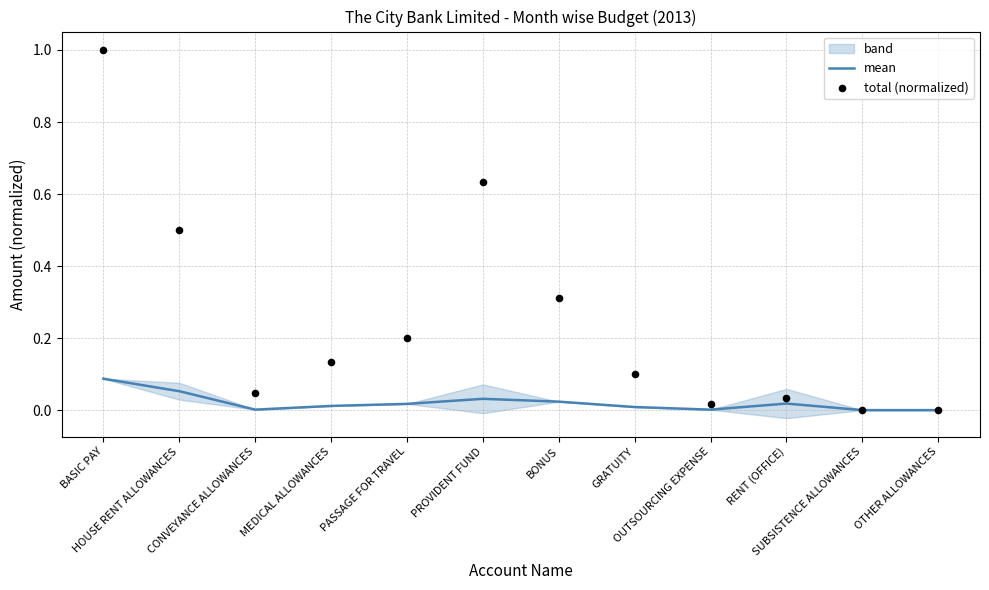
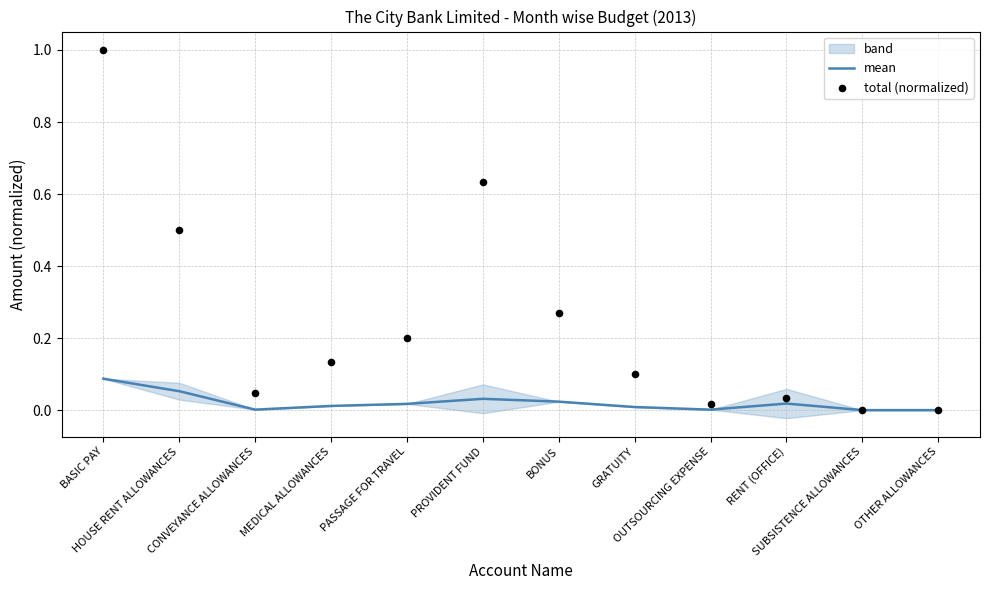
total (normalized), BONUS: 0.31 -> 0.27
